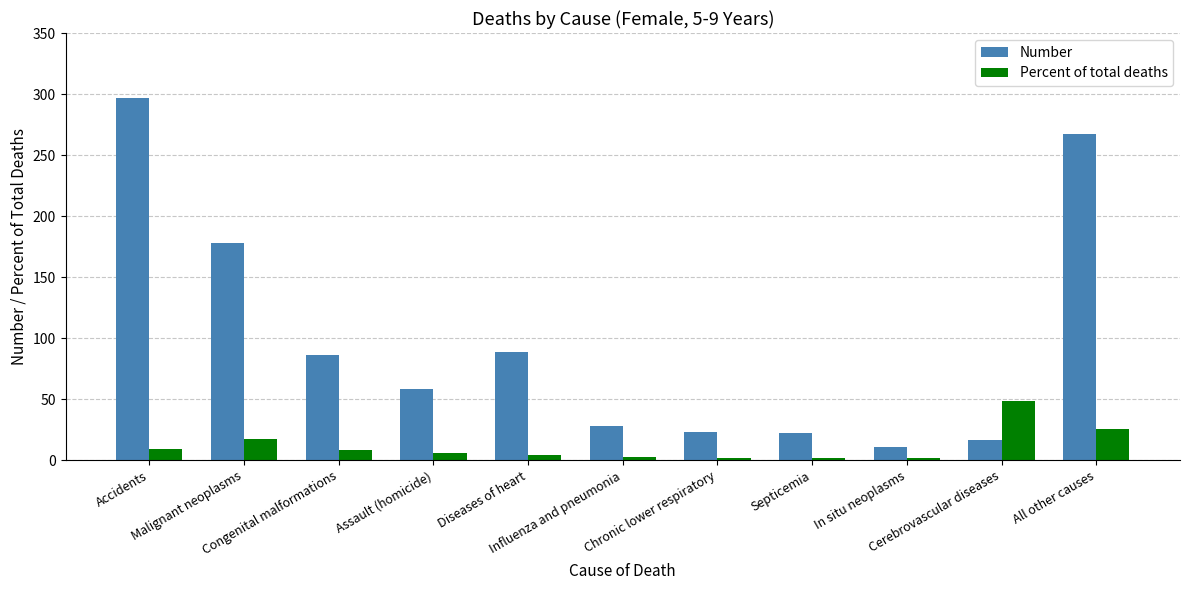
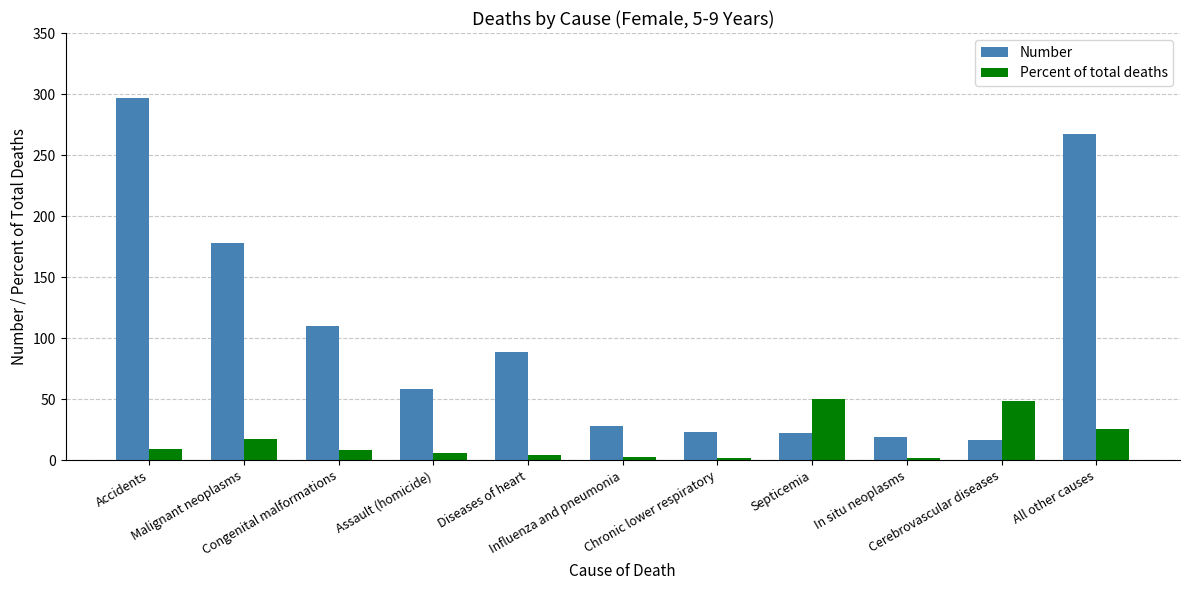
Number, Congenital malformations: 86 -> 110
Percent of total deaths, Septicemia: 2 -> 50
Number, In situ neoplasms: 11 -> 19
